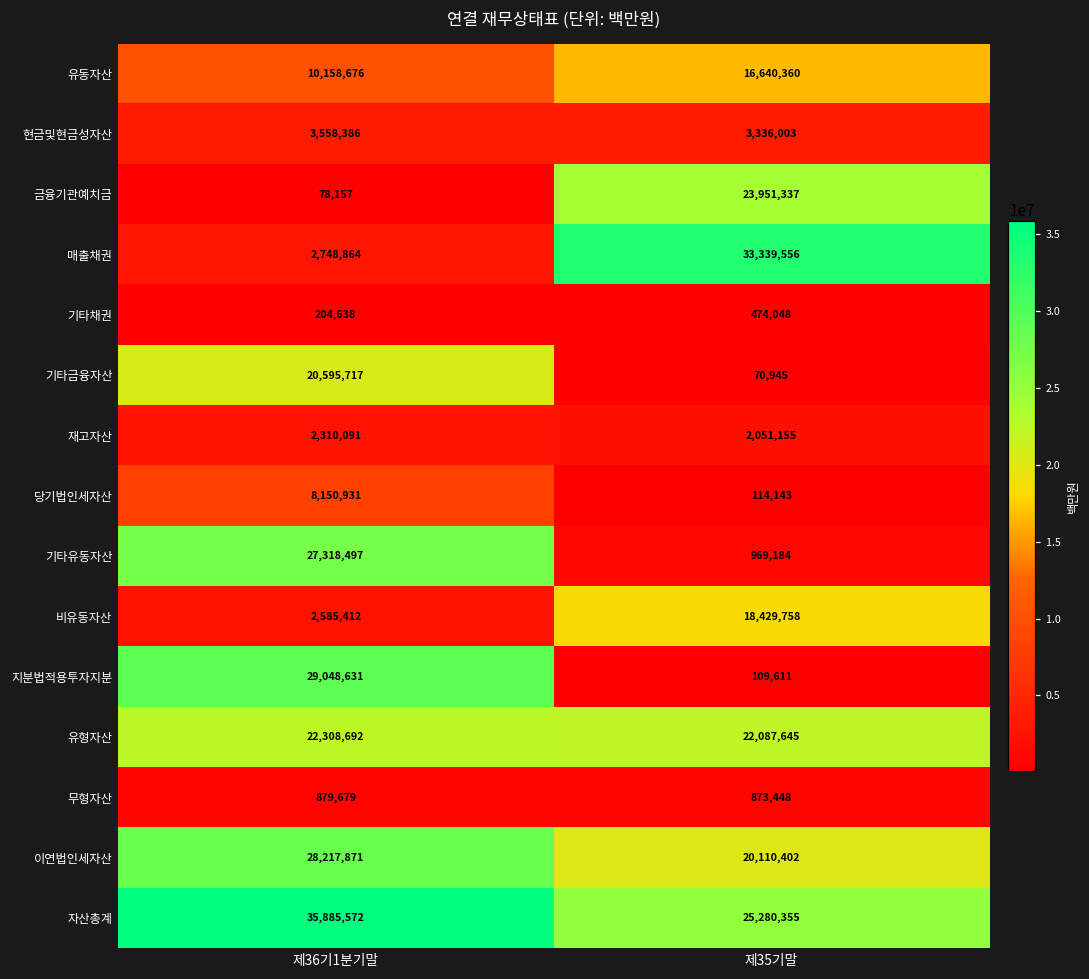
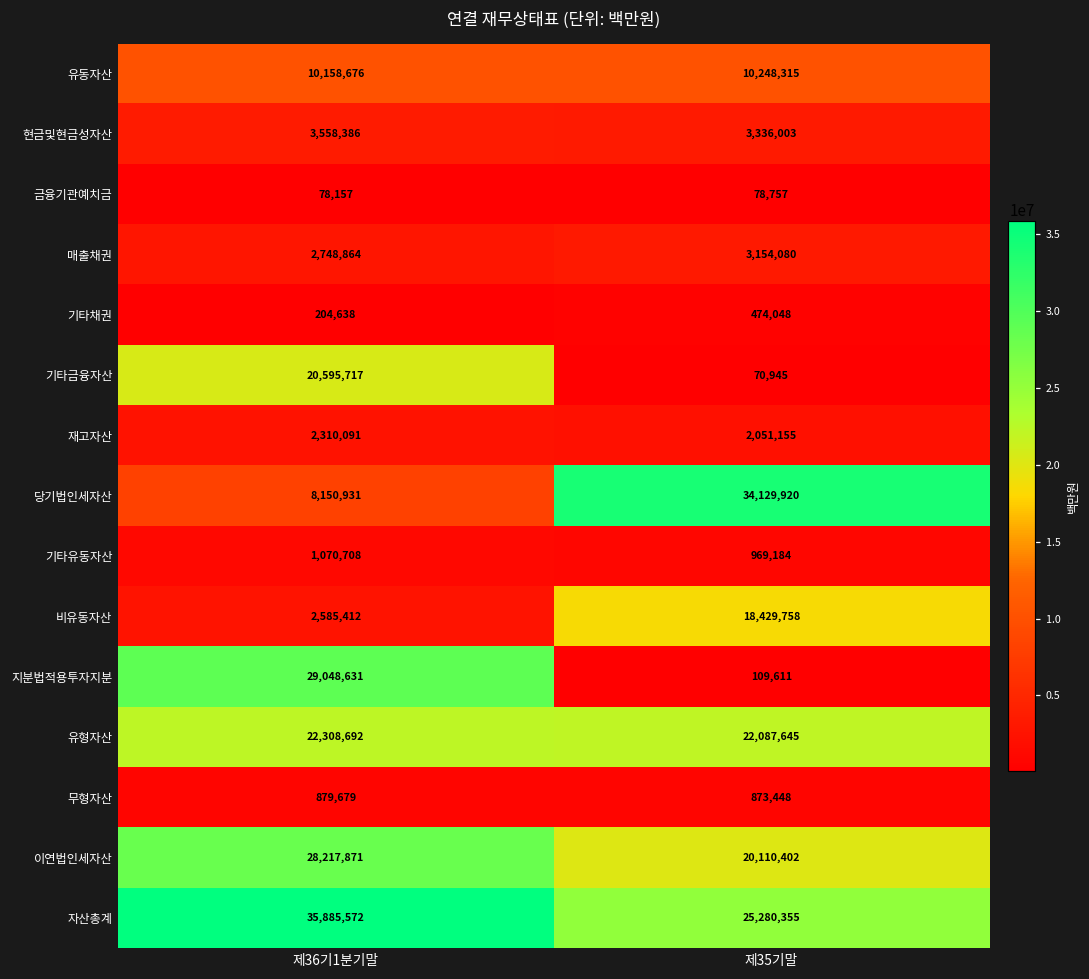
유동자산, 제35기말: 16,640,360 -> 10,248,315
금융기관예치금, 제35기말: 23,951,337 -> 78,757
매출채권, 제35기말: 33,339,556 -> 3,154,080
당기법인세자산, 제35기말: 114,143 -> 34,129,920
기타유동자산, 제36기1분기말: 27,318,497 -> 1,070,708
